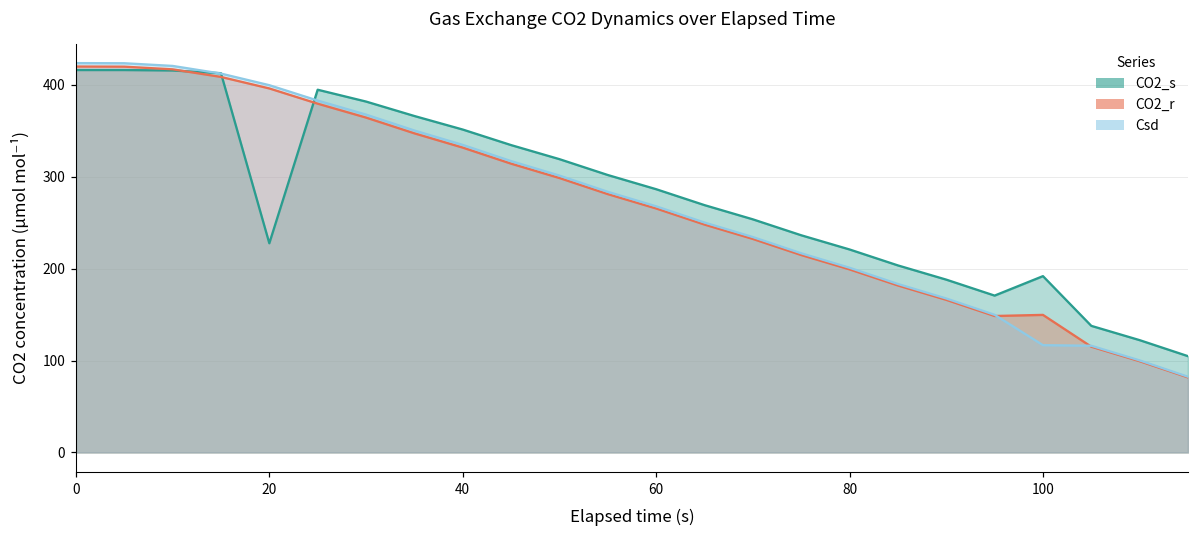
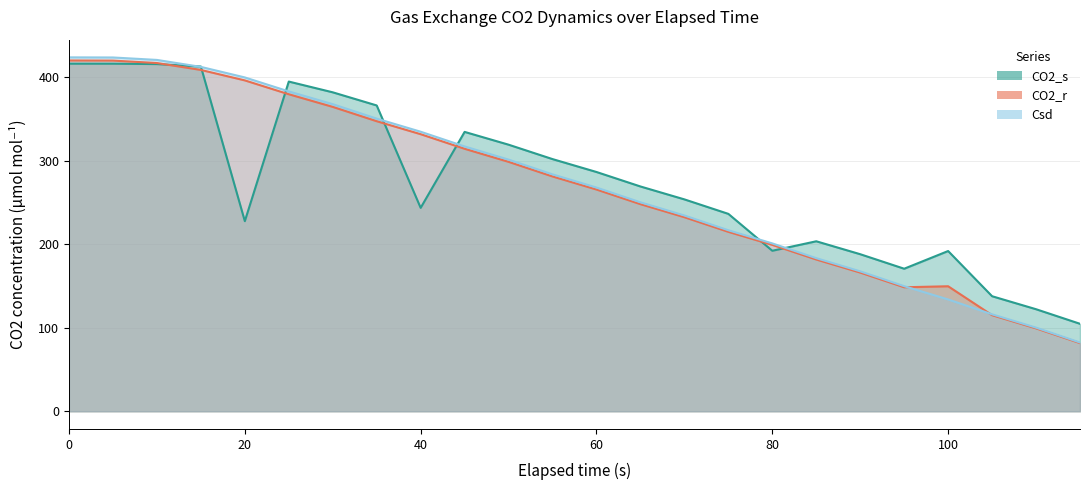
CO2_s, 40: 350 -> 240
CO2_s, 80: 220 -> 190
Csd, 100: 120 -> 130
